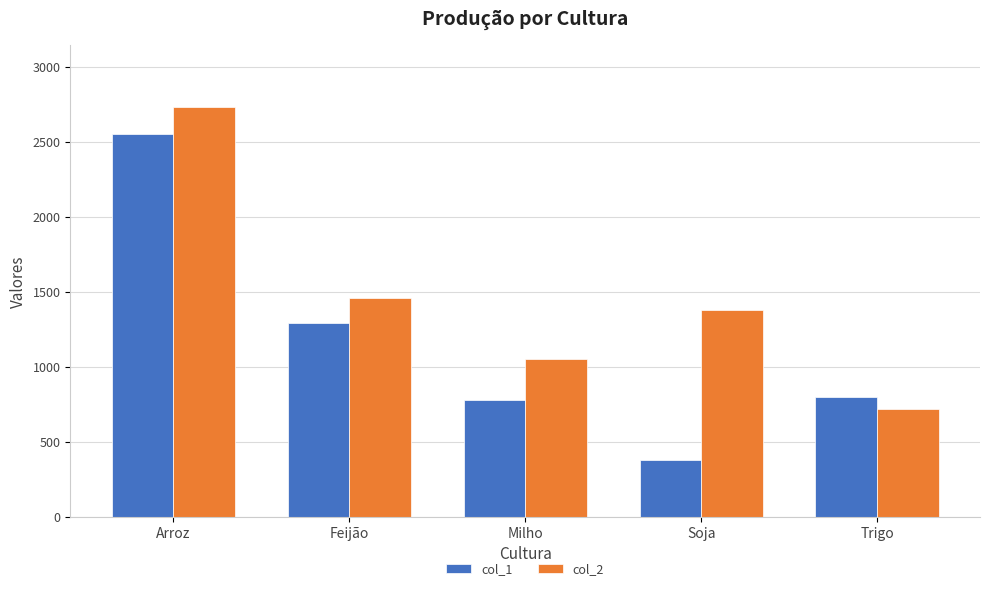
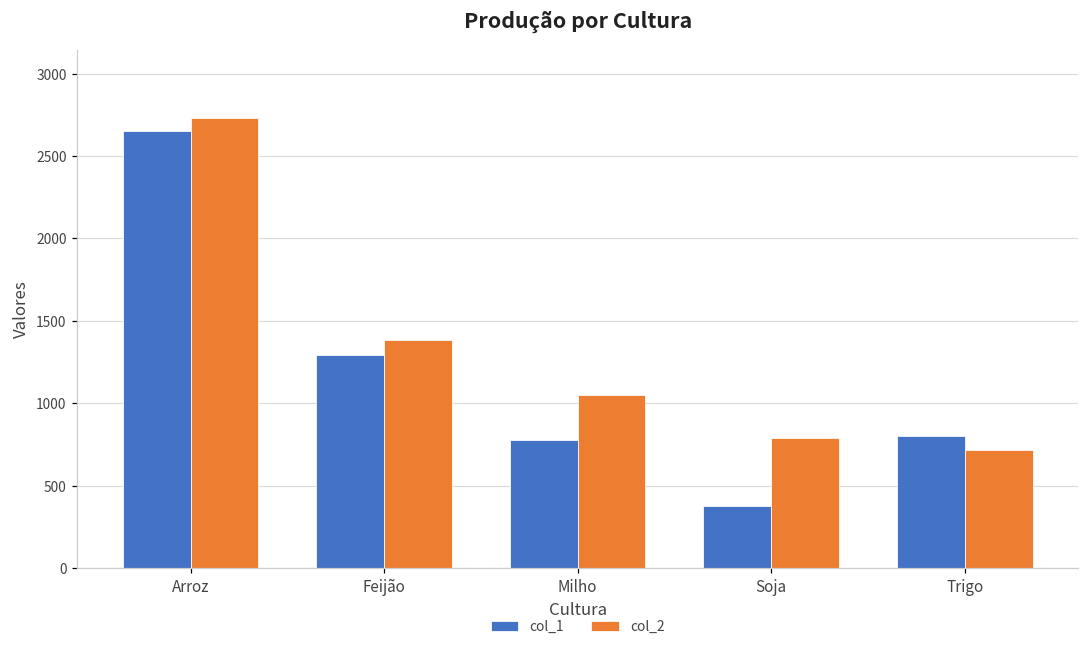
col_1, Arroz: 2560 -> 2650
col_2, Feijão: 1460 -> 1380
col_2, Soja: 1380 -> 790
